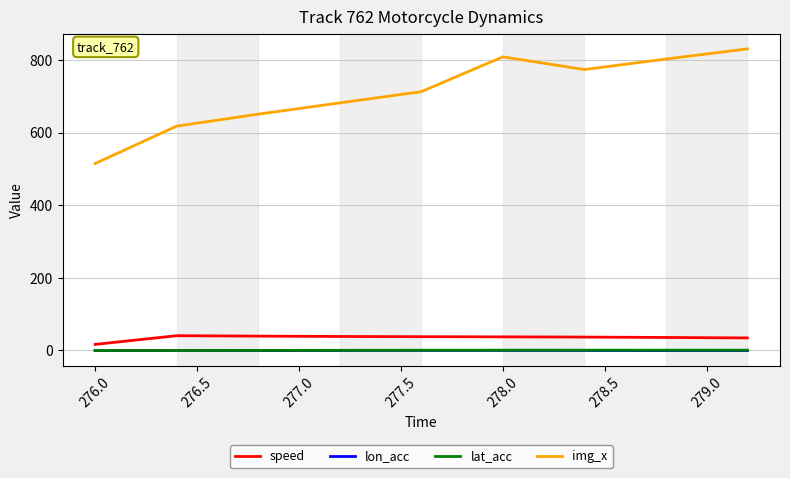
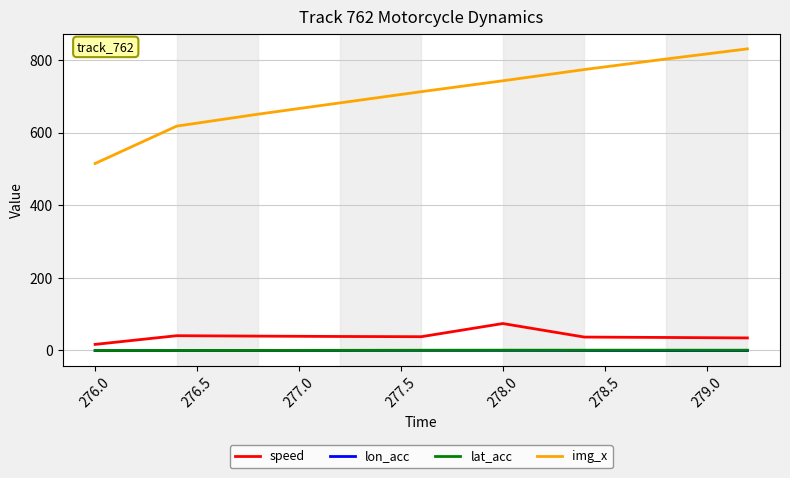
speed, 278.0: 40 -> 70
img_x, 278.0: 810 -> 740
